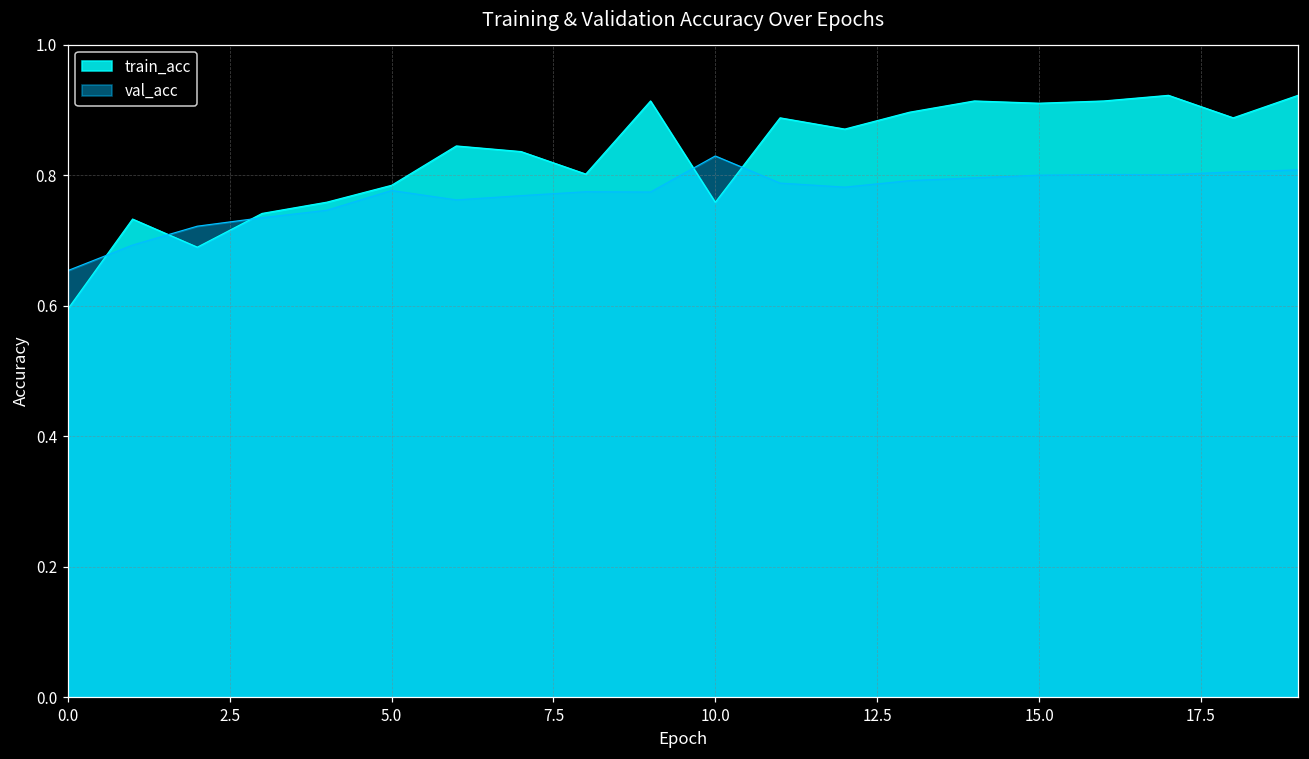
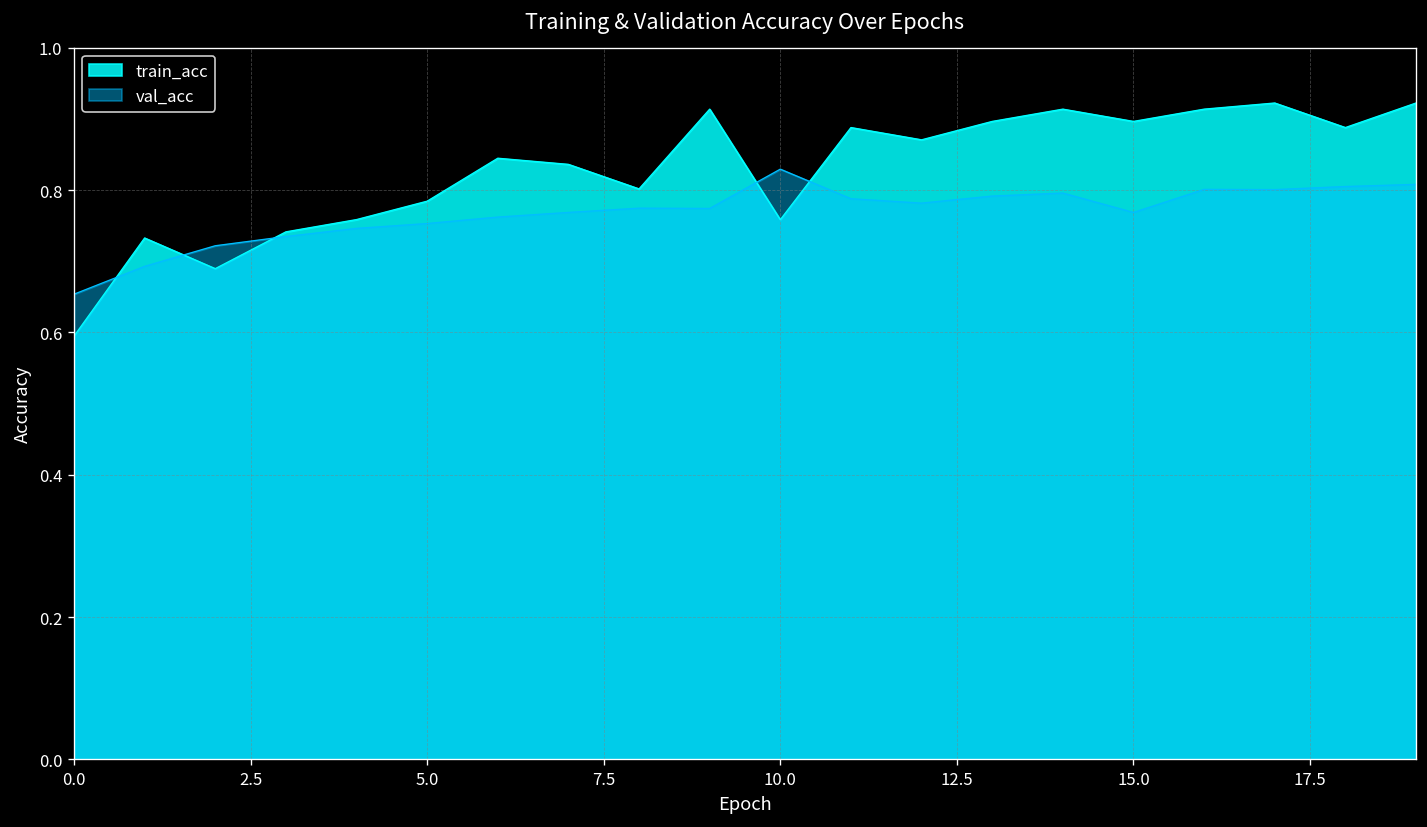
val_acc, 5.0: 0.78 -> 0.75
train_acc, 15.0: 0.91 -> 0.90
val_acc, 15.0: 0.80 -> 0.77
